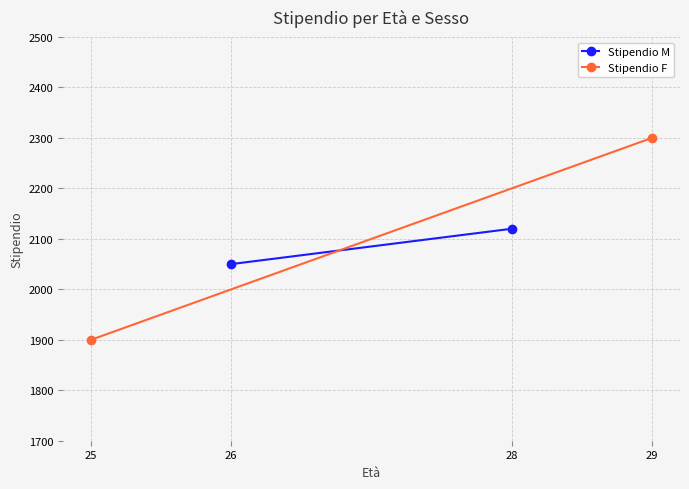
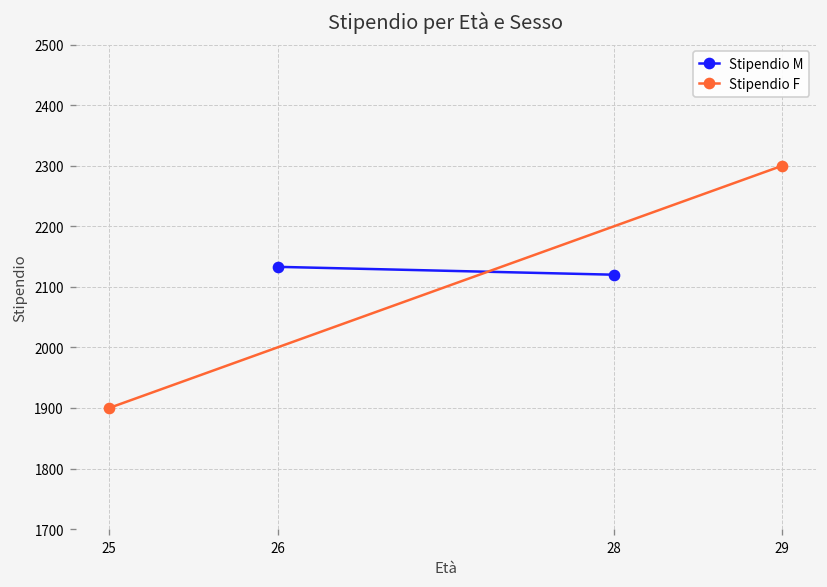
Stipendio M, 26: 2050 -> 2130
